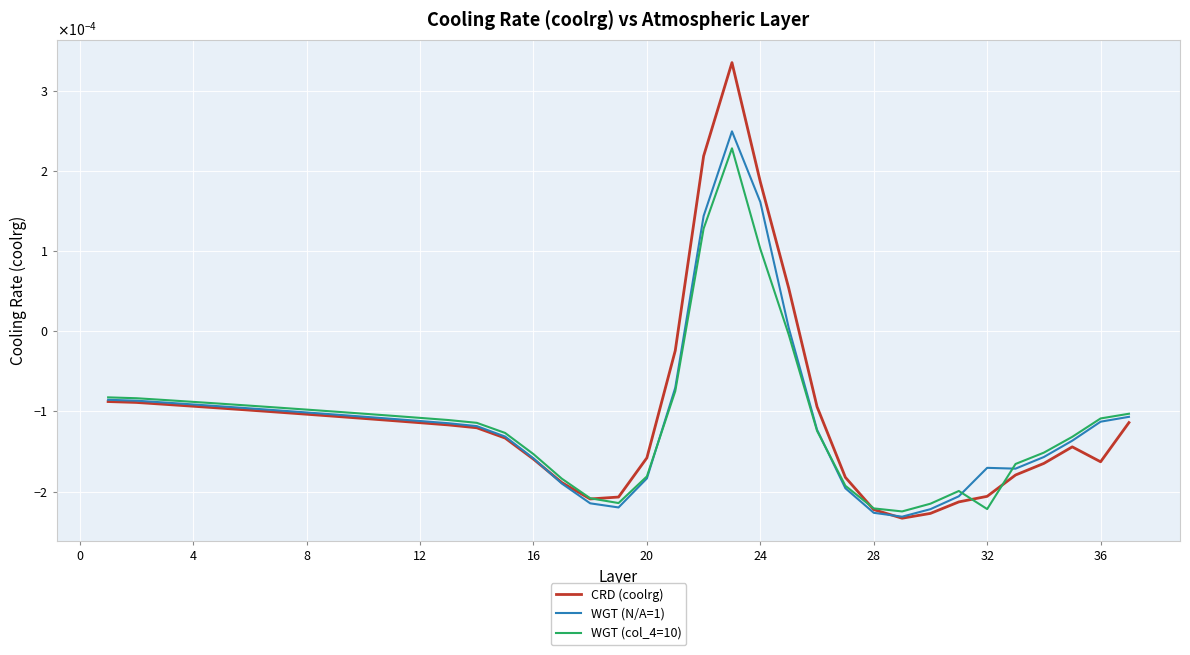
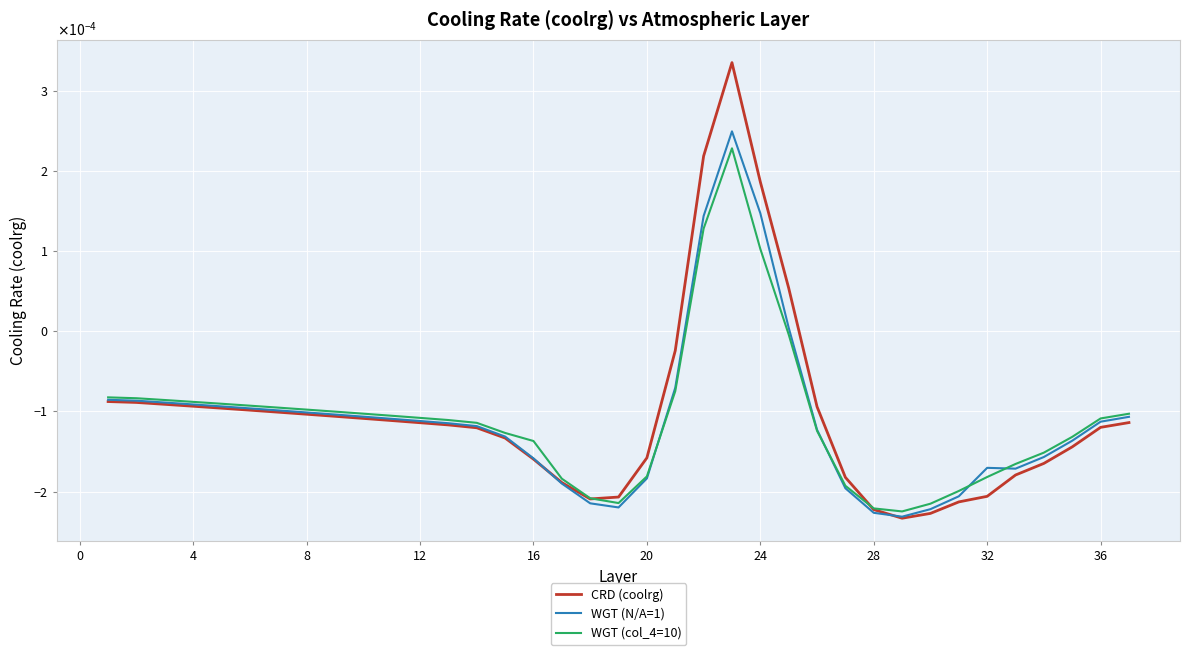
WGT (col_4=10), 16: -0.00015 -> -0.00014
WGT (N/A=1), 24: 0.00016 -> 0.00015
WGT (col_4=10), 32: -0.00022 -> -0.00018
CRD (coolrg), 36: -0.00016 -> -0.00012
